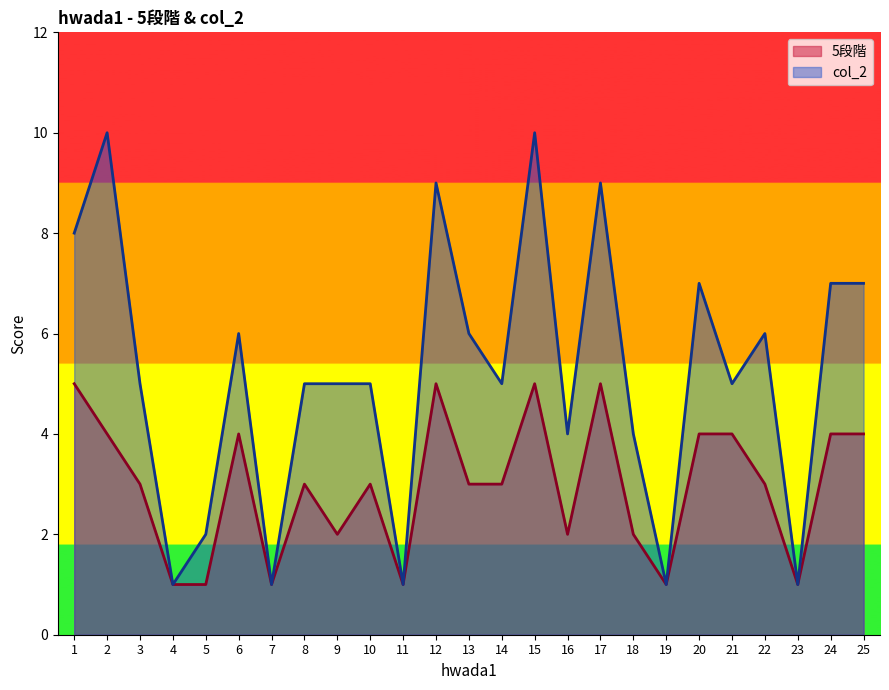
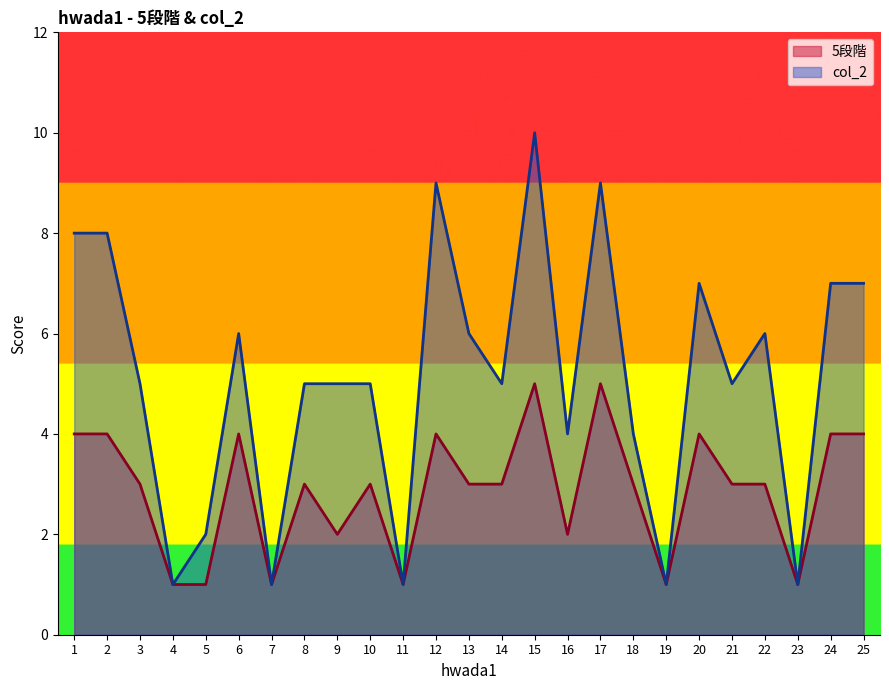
5段階, 1: 5 -> 4
col_2, 2: 10 -> 8
5段階, 12: 5 -> 4
5段階, 18: 2 -> 3
5段階, 21: 4 -> 3
